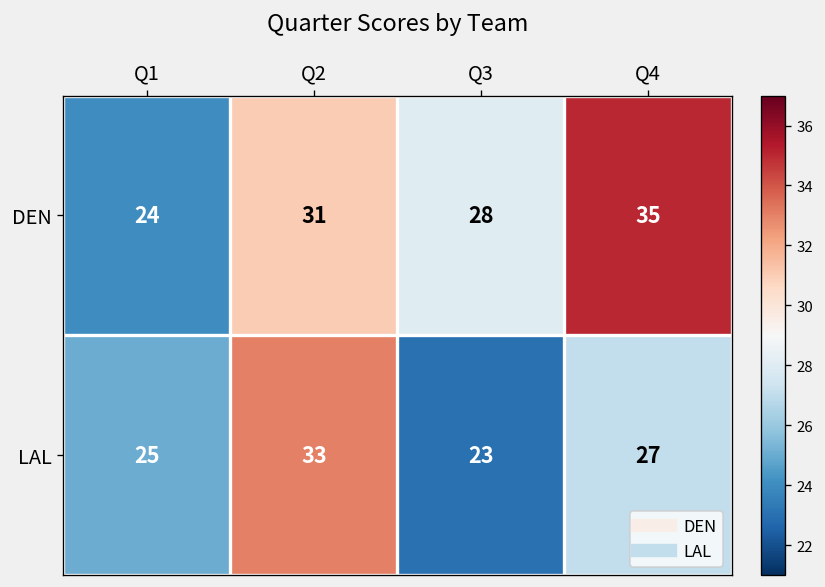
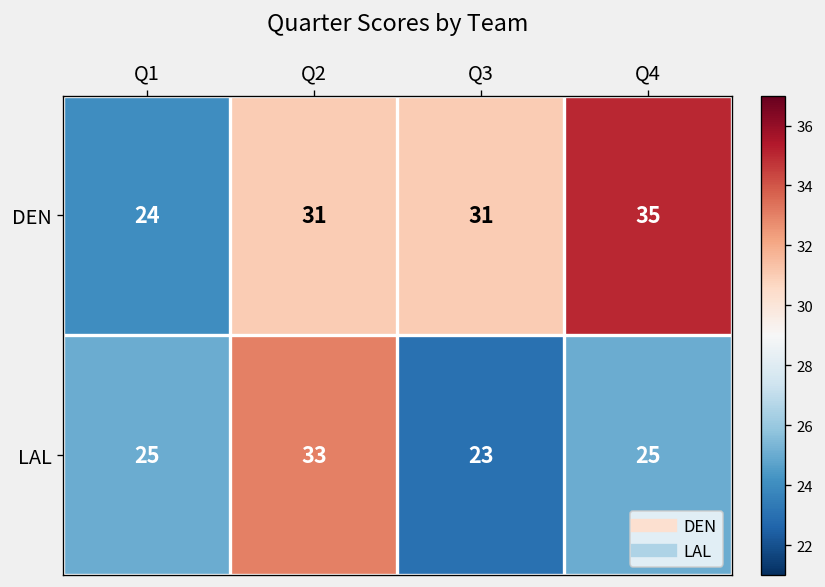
DEN, Q3: 28 -> 31
LAL, Q4: 27 -> 25
